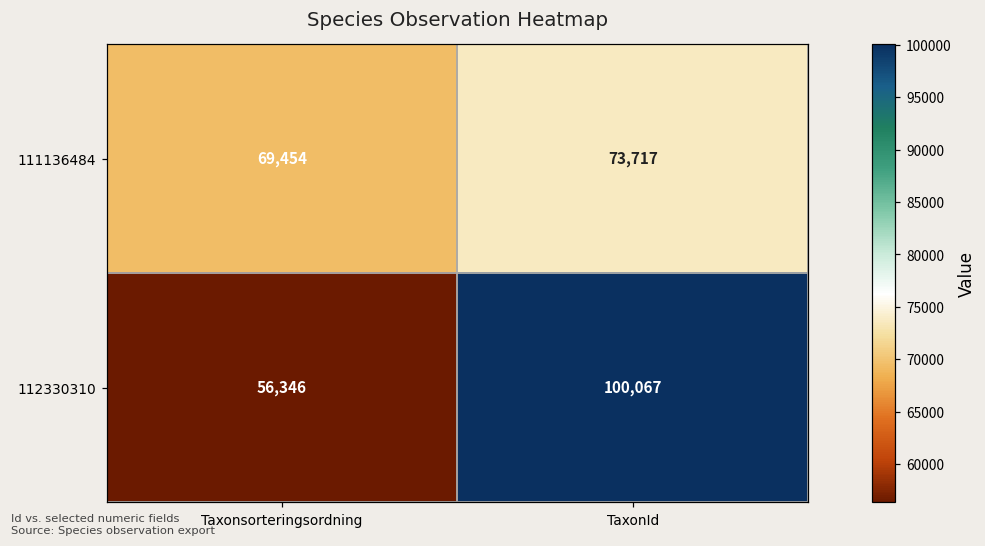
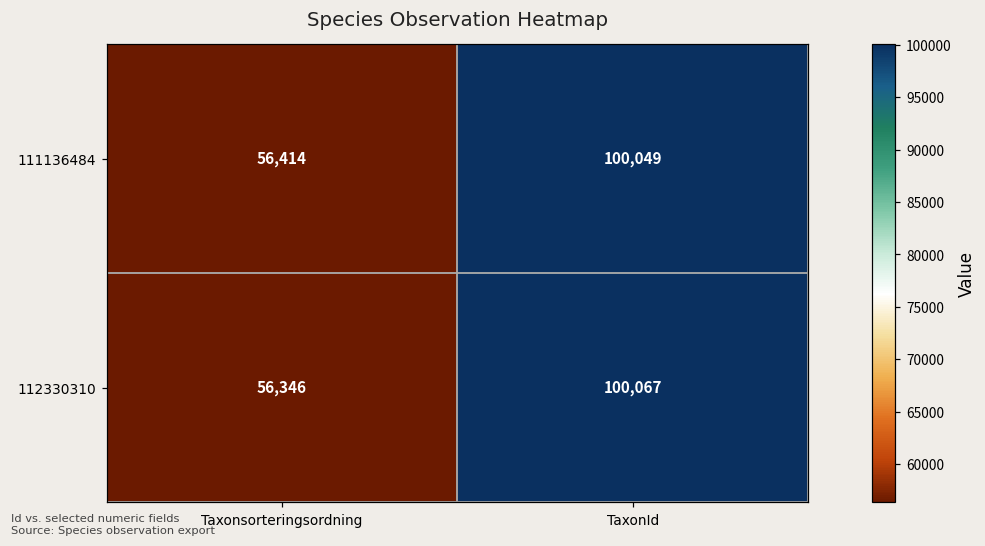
111136484, Taxonsorteringsordning: 69,454 -> 56,414
111136484, TaxonId: 73,717 -> 100,049
